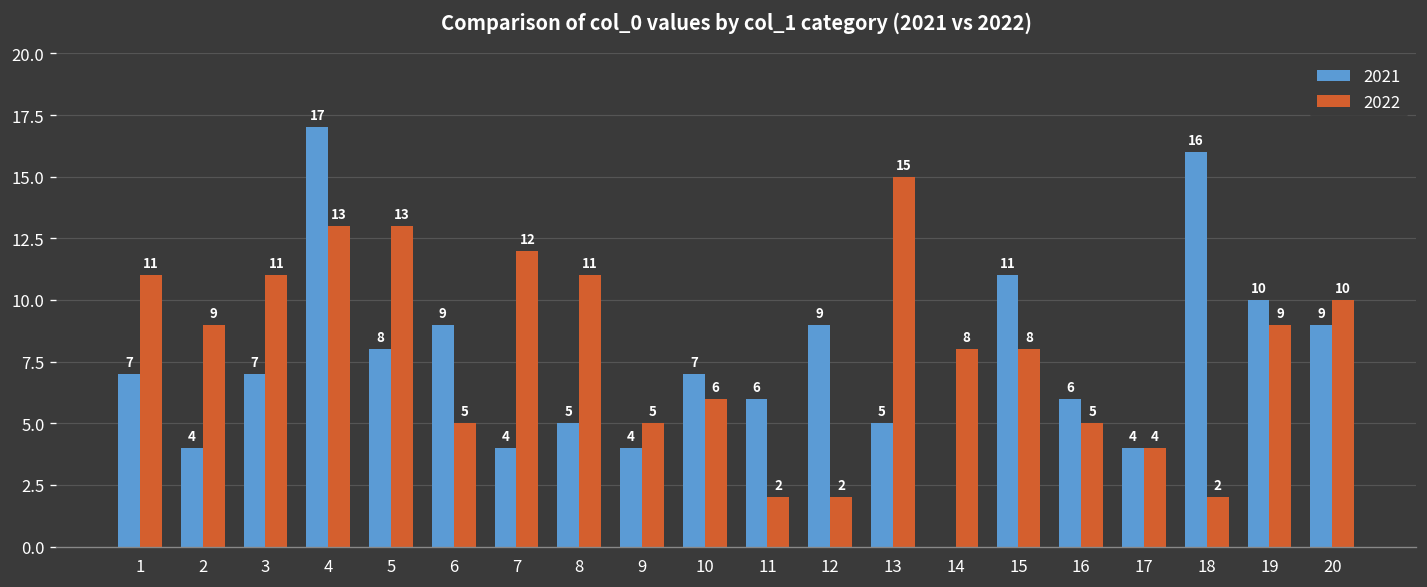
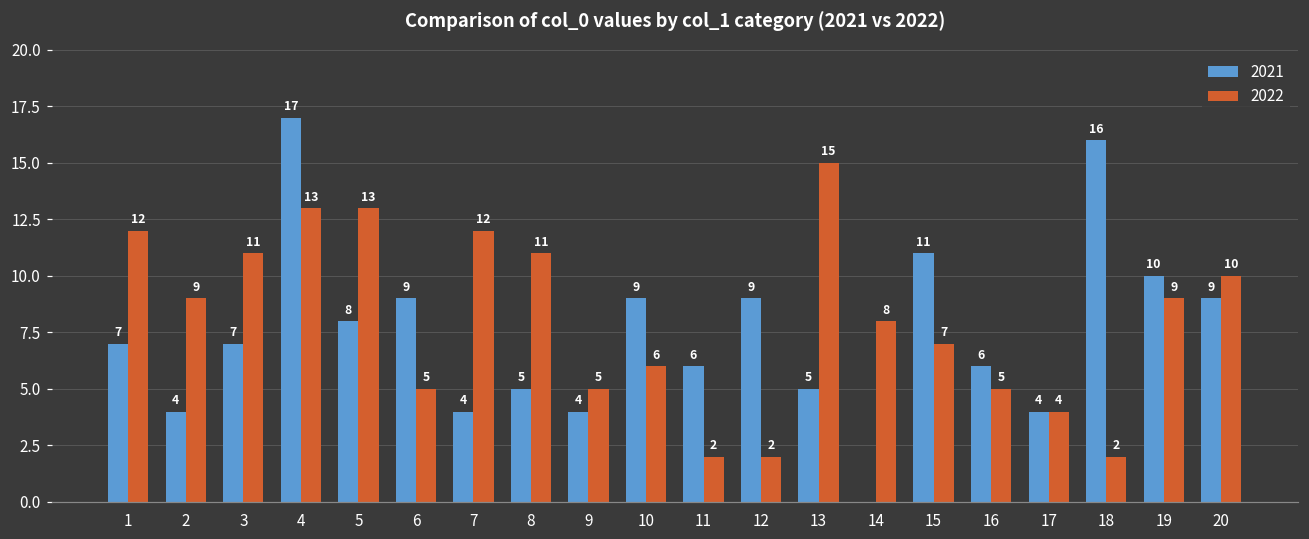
2022, 1: 11 -> 12
2021, 10: 7 -> 9
2022, 15: 8 -> 7
